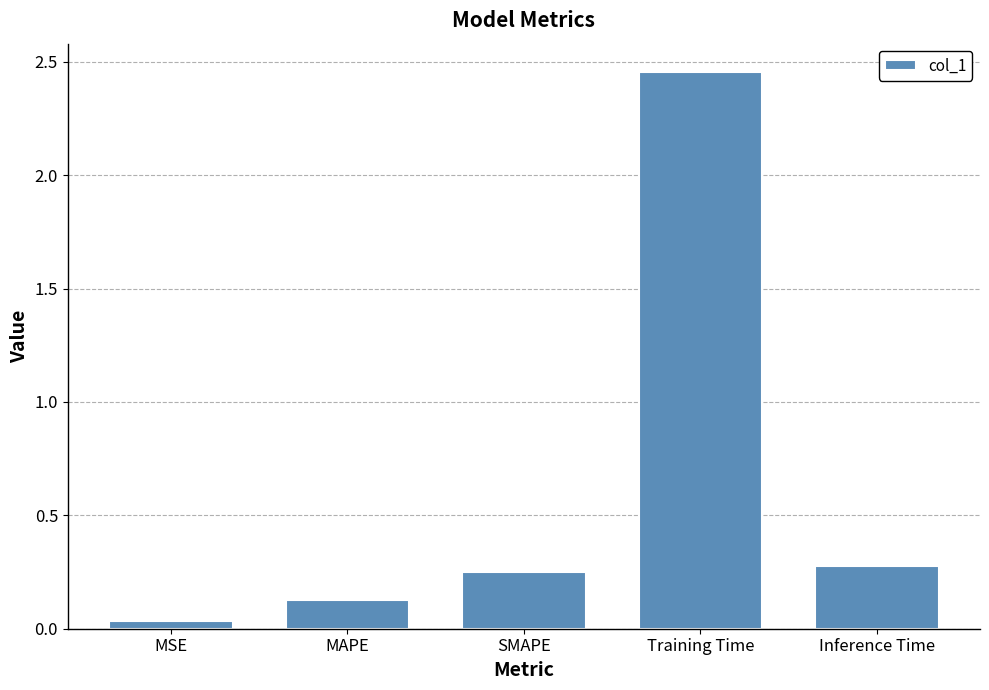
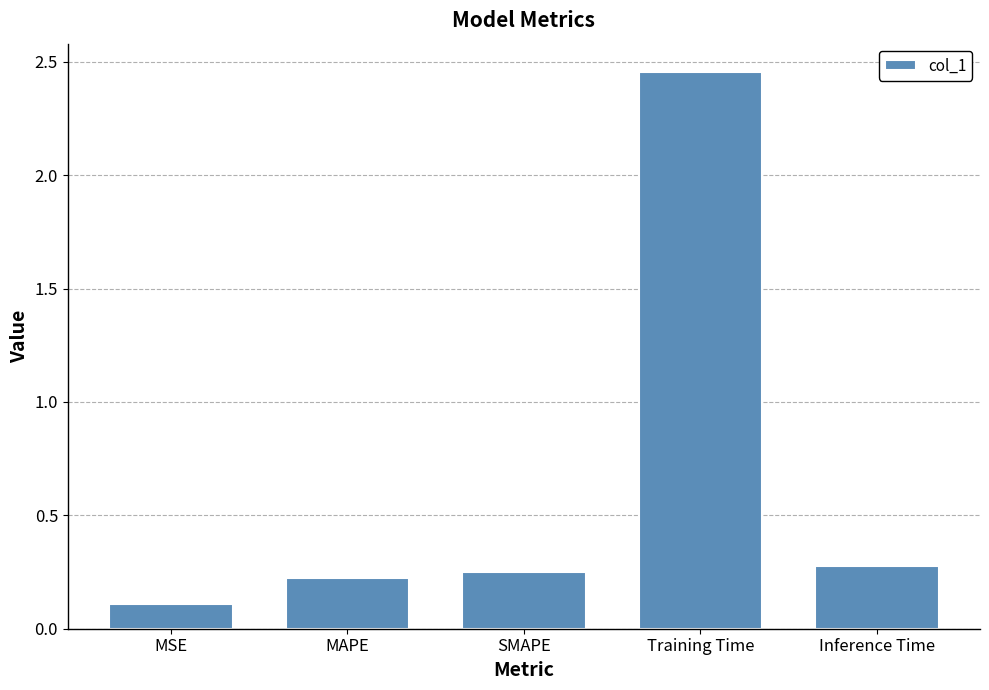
MSE: 0.03 -> 0.11
MAPE: 0.13 -> 0.22
